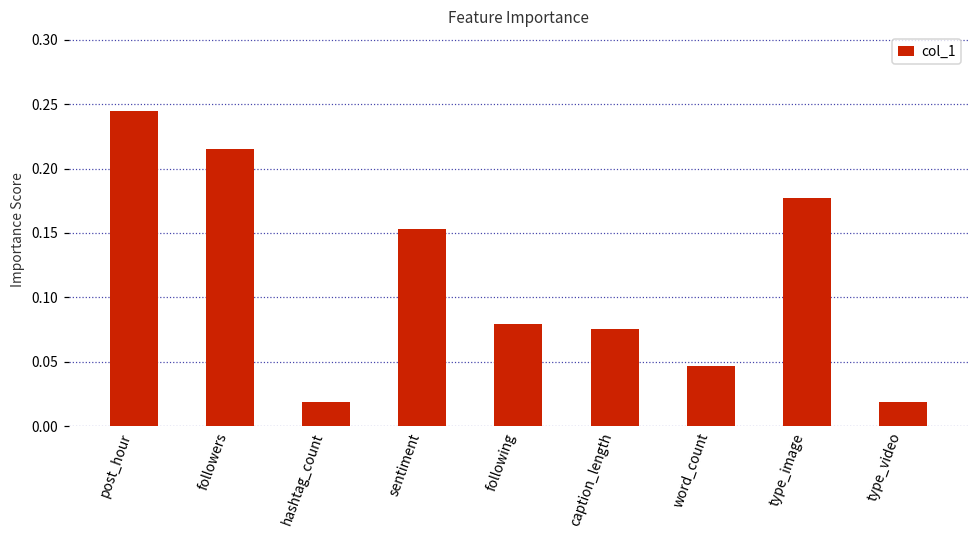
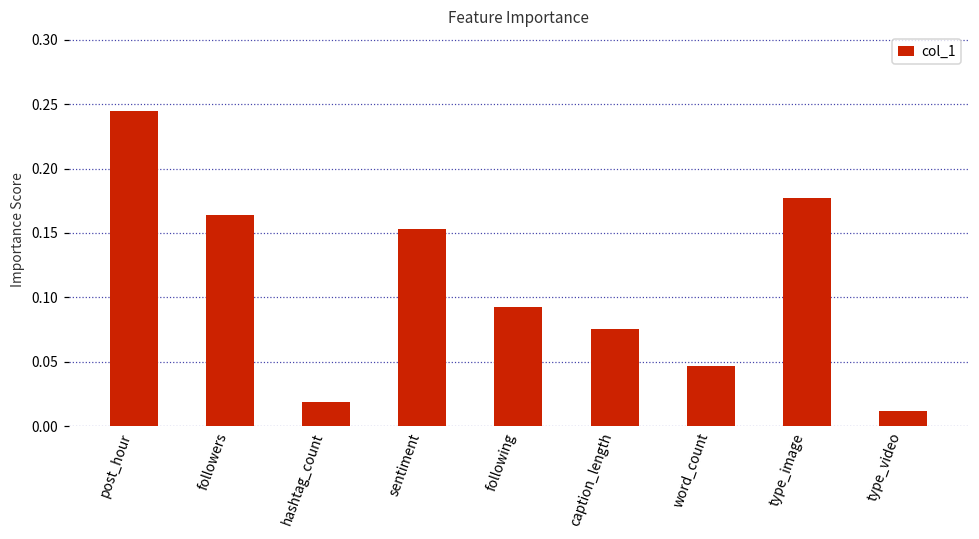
followers: 0.215 -> 0.164
following: 0.079 -> 0.093
type_video: 0.019 -> 0.011
